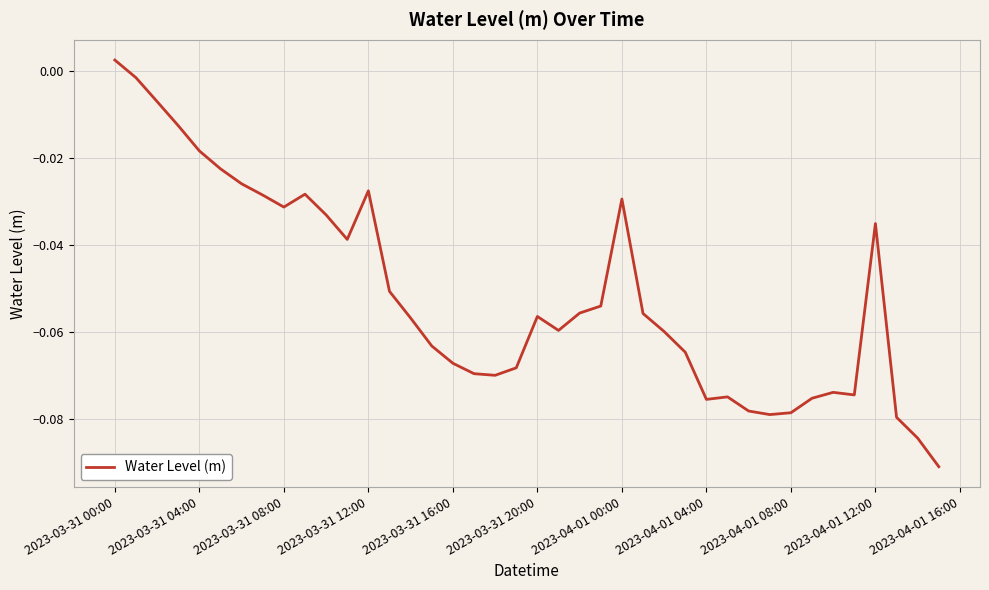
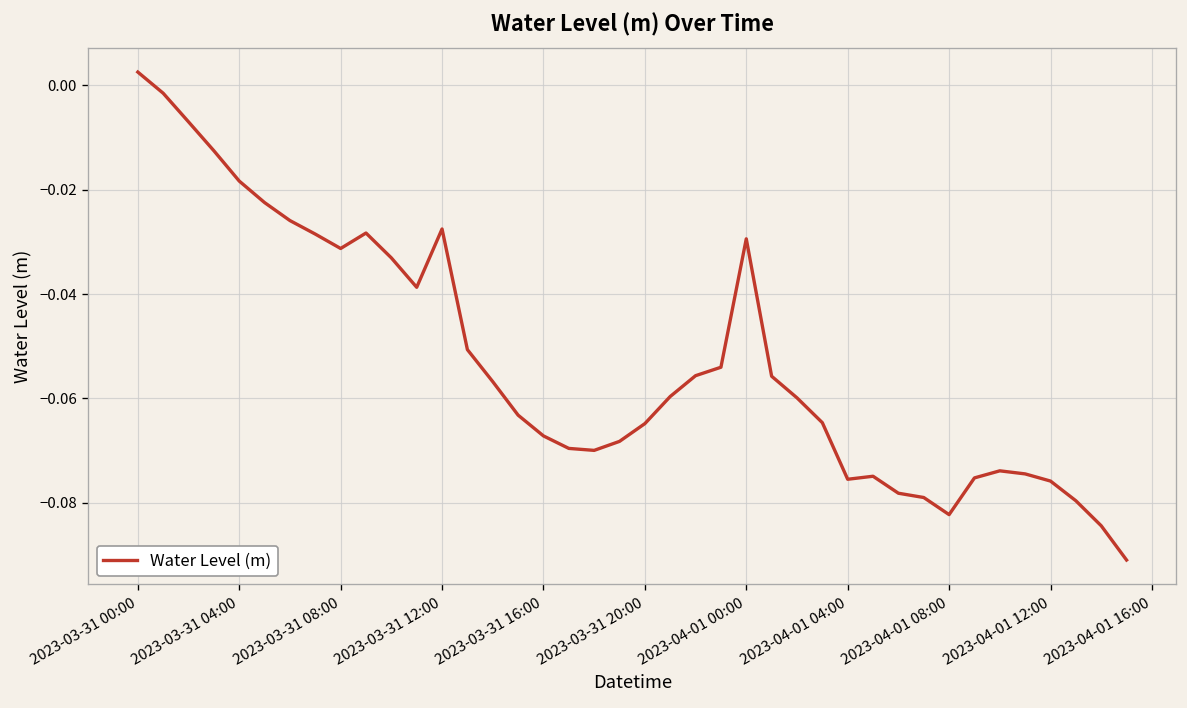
2023-03-31 20:00: -0.056 -> -0.065
2023-04-01 08:00: -0.079 -> -0.082
2023-04-01 12:00: -0.035 -> -0.076
